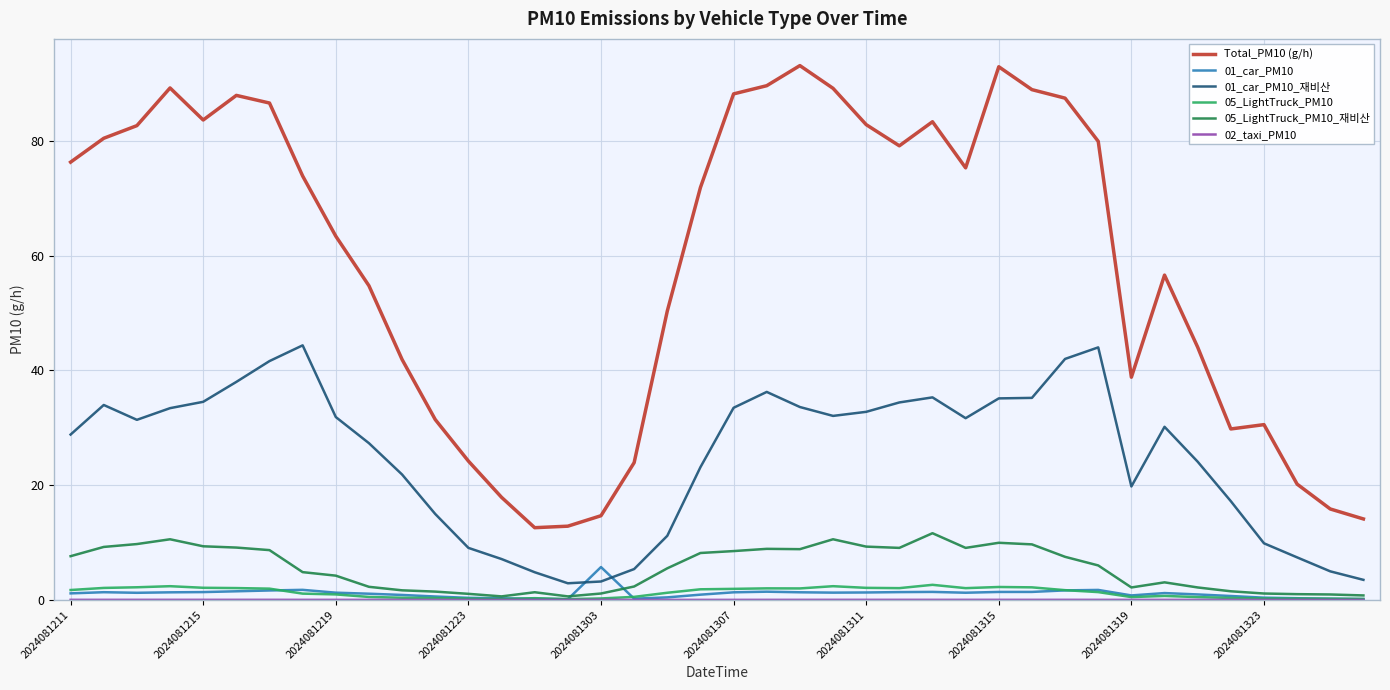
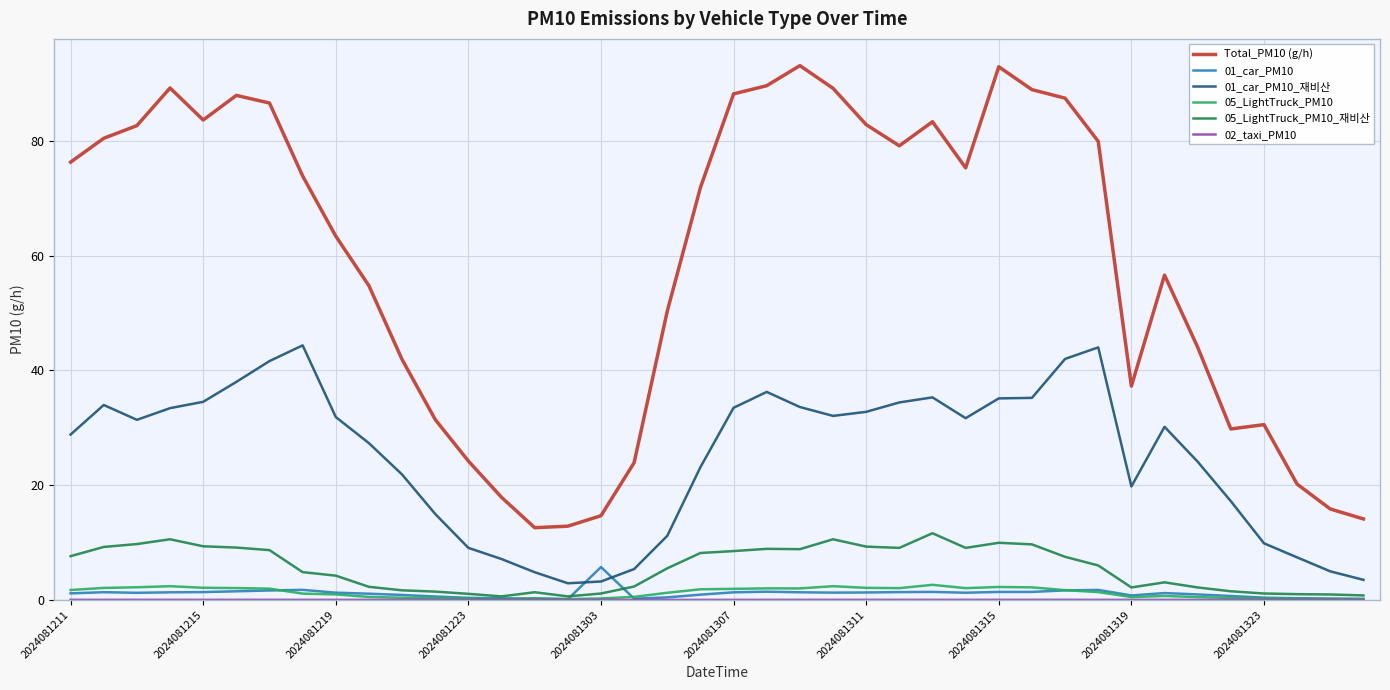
Total_PM10 (g/h), 2024081319: 39 -> 37
